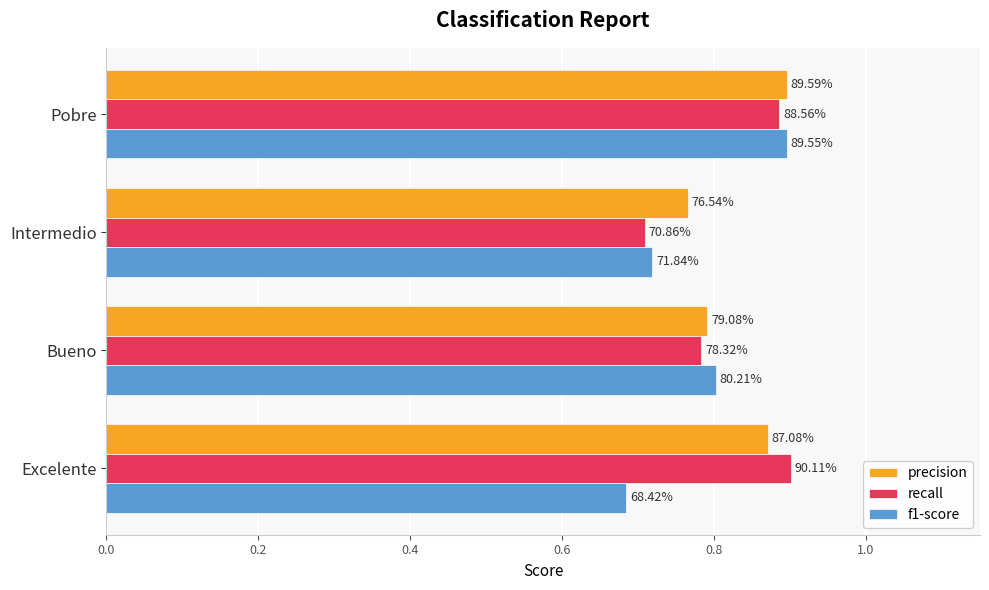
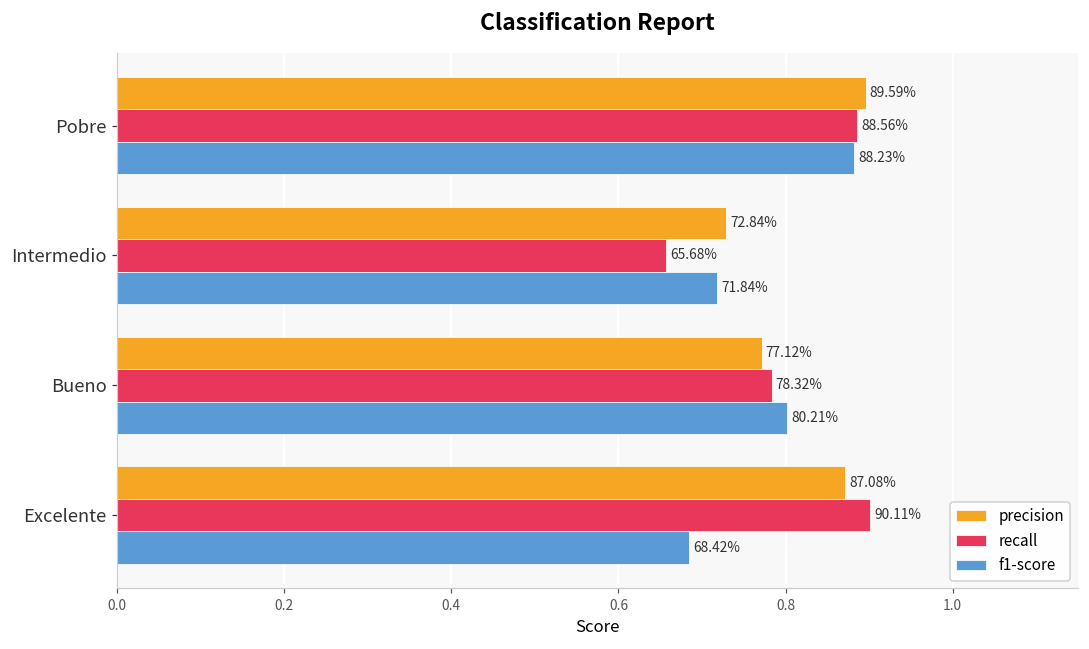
f1-score, Pobre: 89.55% -> 88.23%
precision, Intermedio: 76.54% -> 72.84%
recall, Intermedio: 70.86% -> 65.68%
precision, Bueno: 79.08% -> 77.12%
